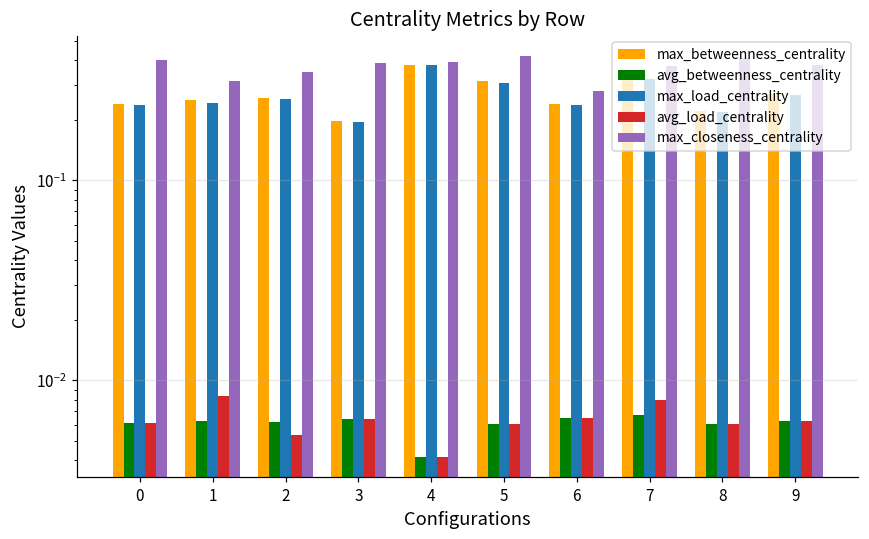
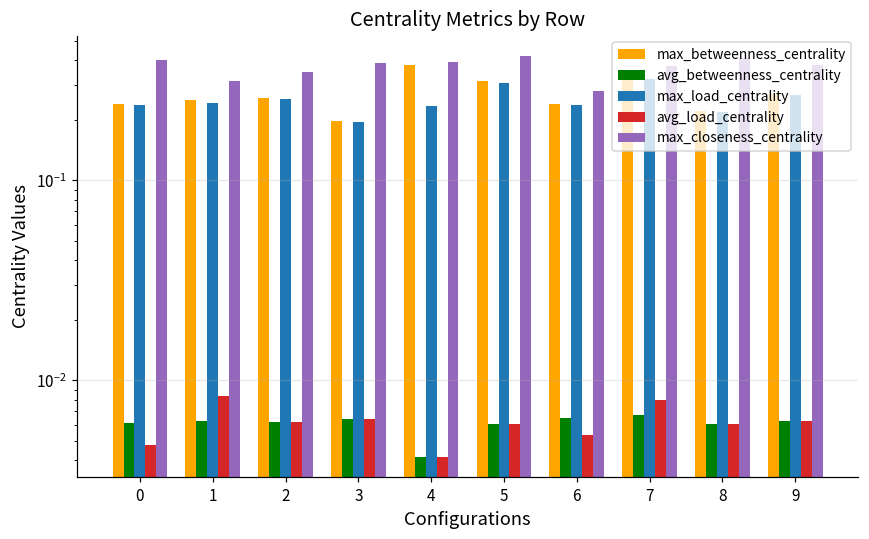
avg_load_centrality, 0: 0.0061 -> 0.0047
avg_load_centrality, 2: 0.0053 -> 0.0062
max_load_centrality, 4: 0.38 -> 0.23
avg_load_centrality, 6: 0.0065 -> 0.0053
